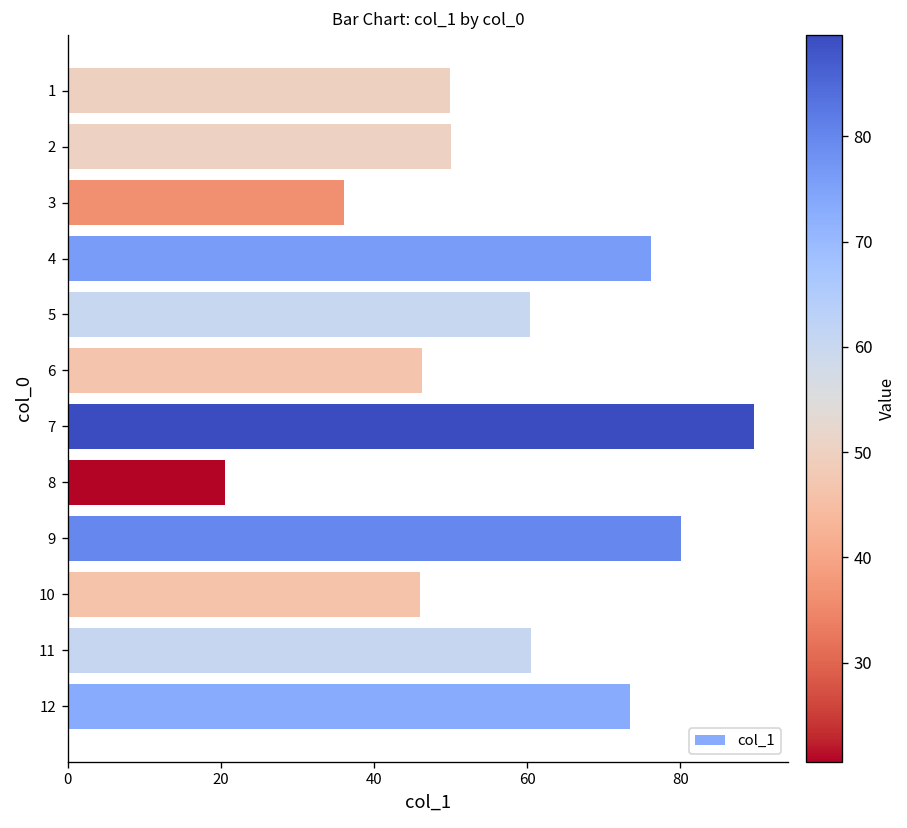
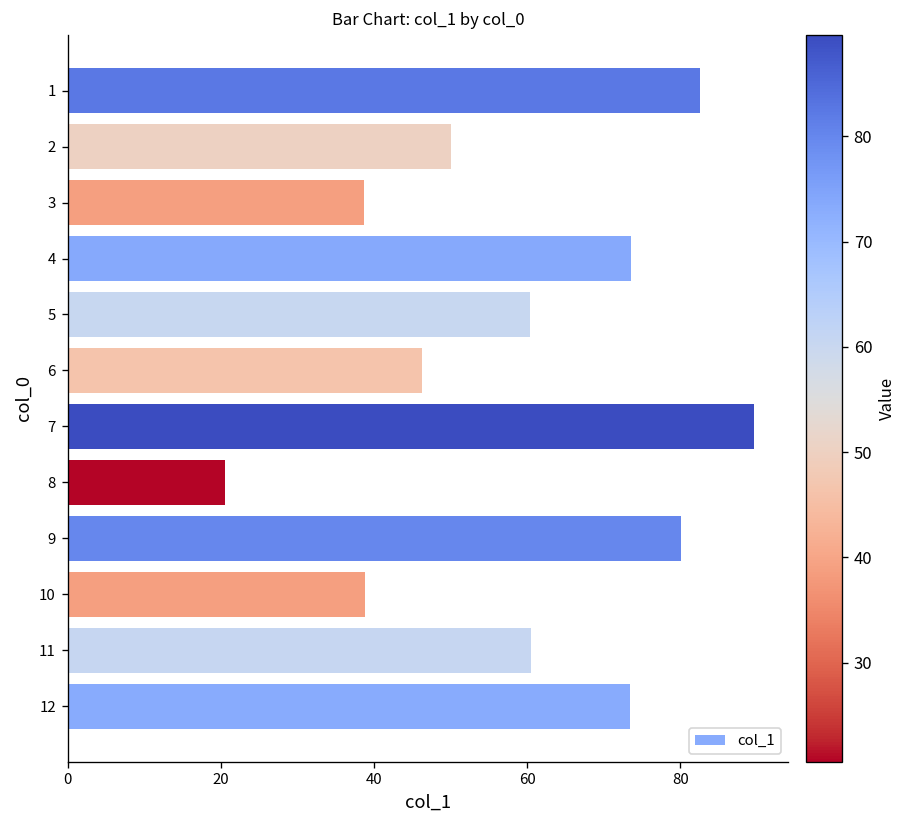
1: 50 -> 83
3: 36 -> 39
4: 76 -> 74
10: 46 -> 39
